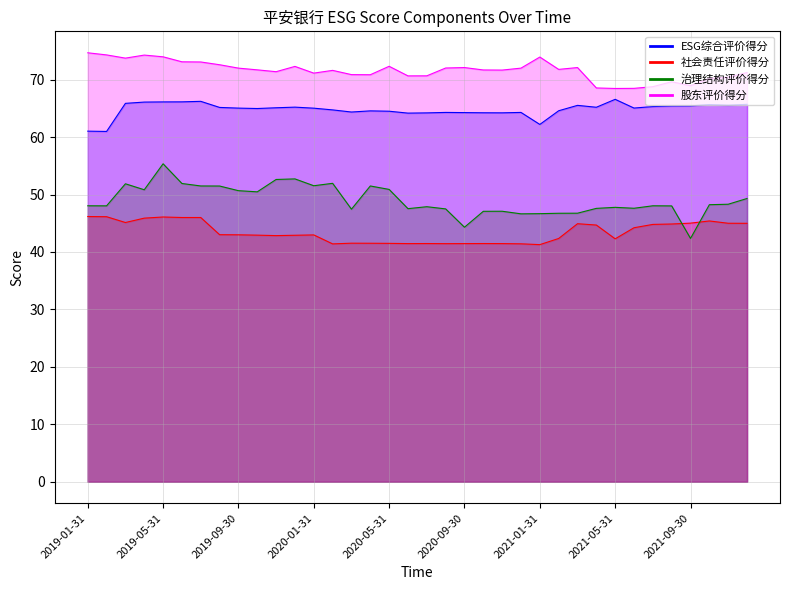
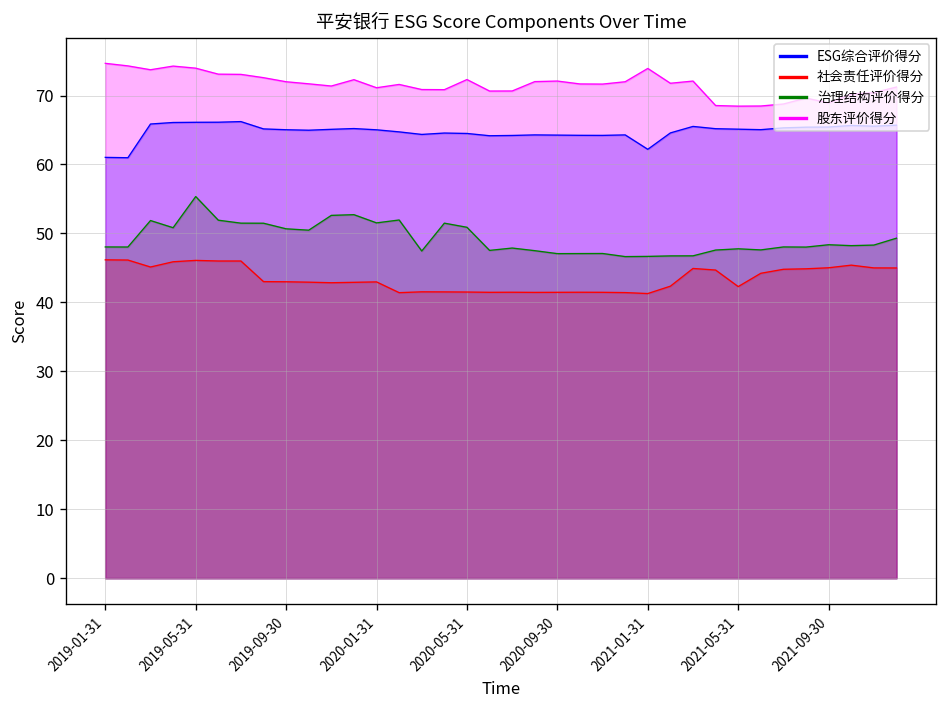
治理结构评价得分, 2020-09-30: 44 -> 47
ESG综合评价得分, 2021-05-31: 67 -> 65
治理结构评价得分, 2021-09-30: 42 -> 48
